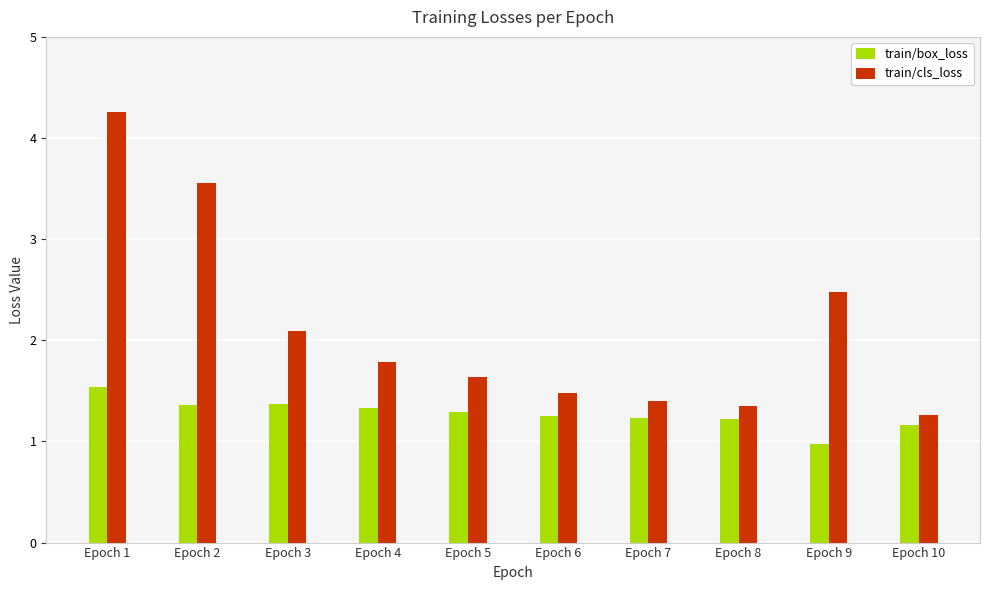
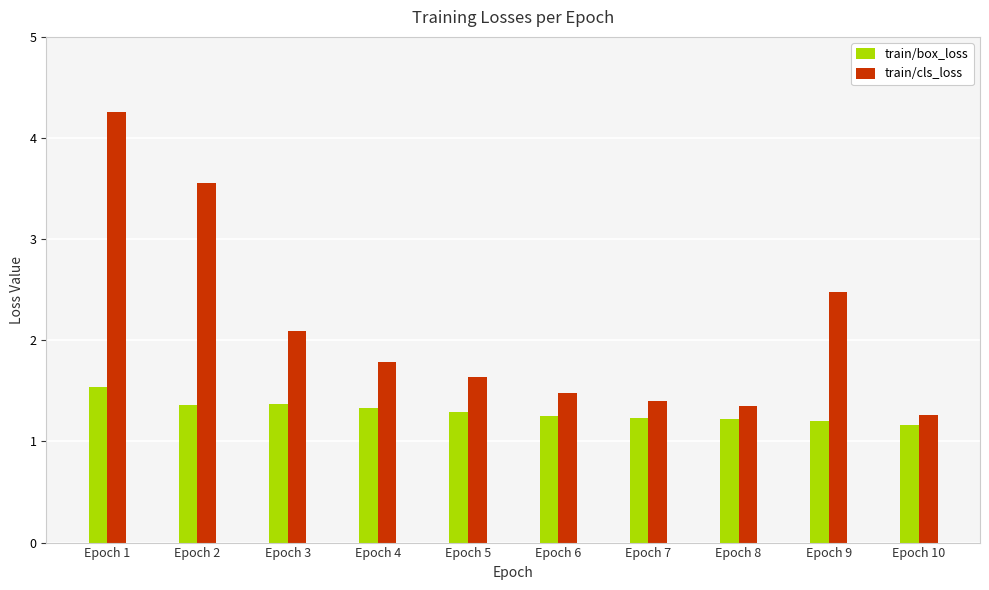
train/box_loss, Epoch 9: 0.98 -> 1.20
